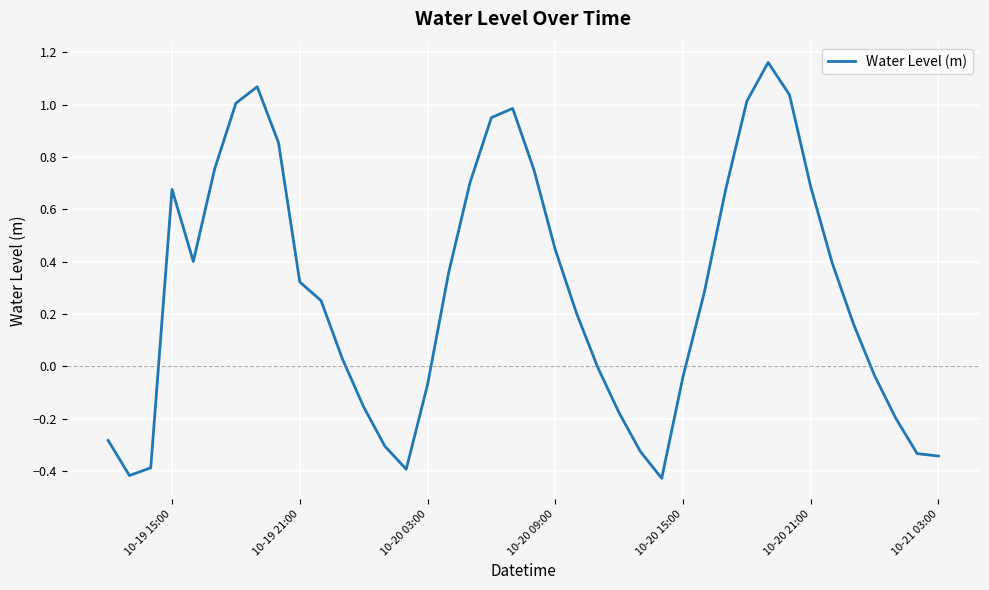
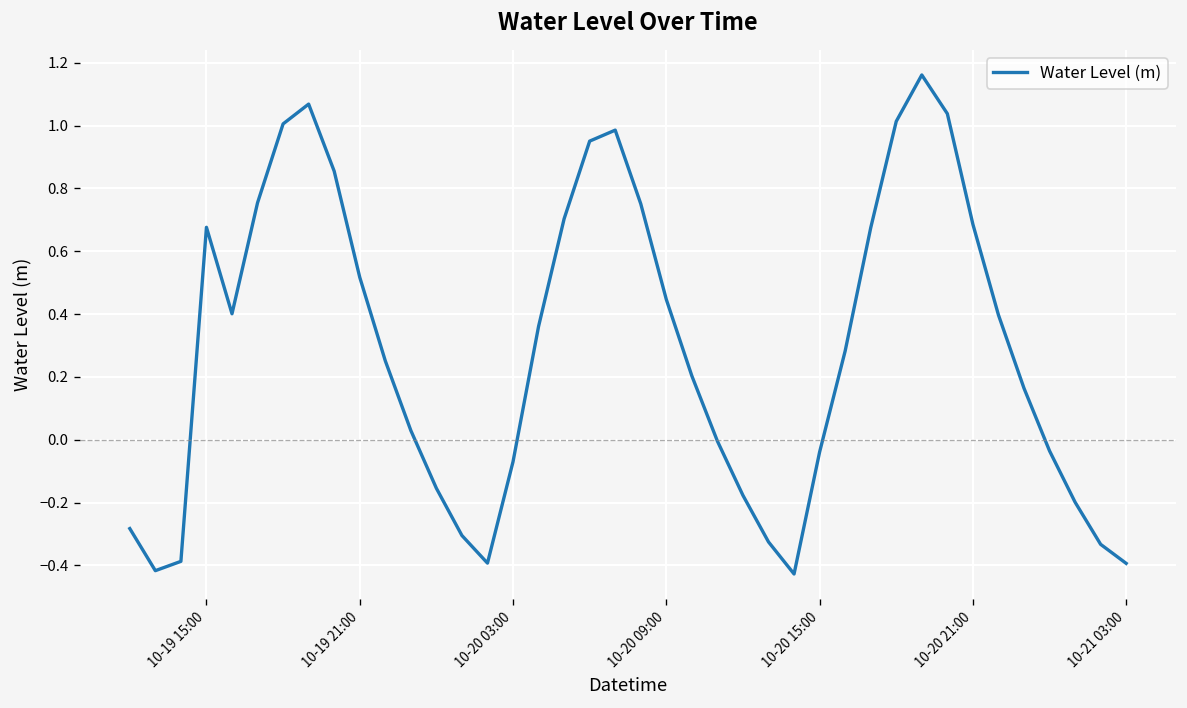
10-19 21:00: 0.32 -> 0.52
10-21 03:00: -0.34 -> -0.39
